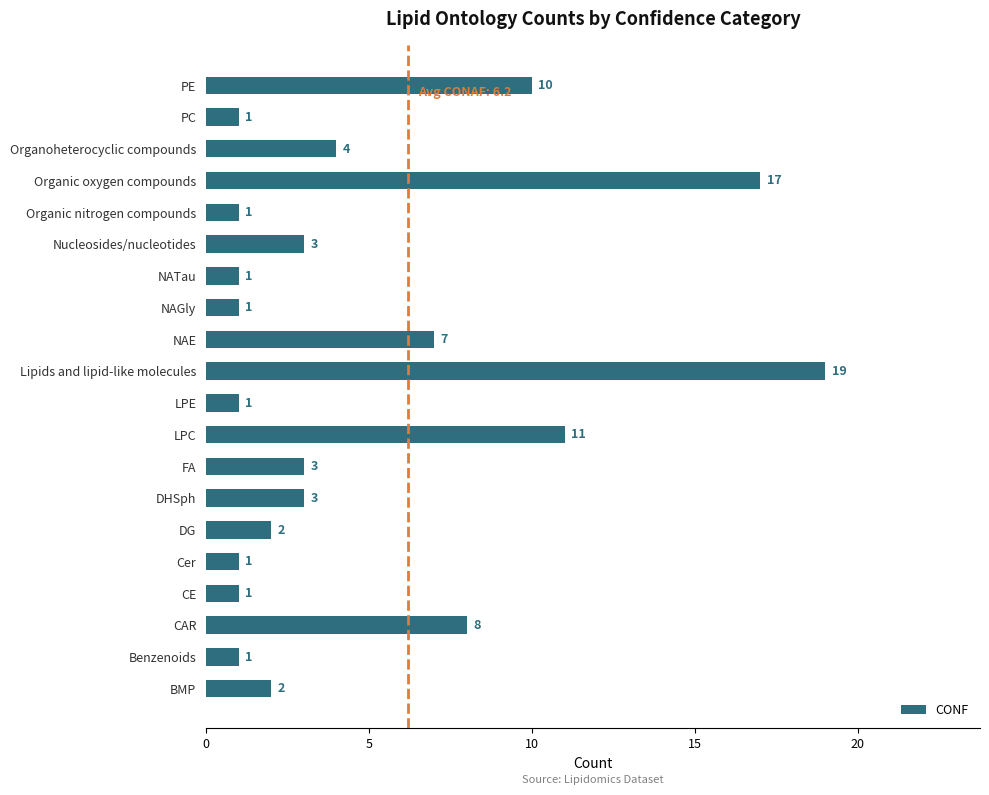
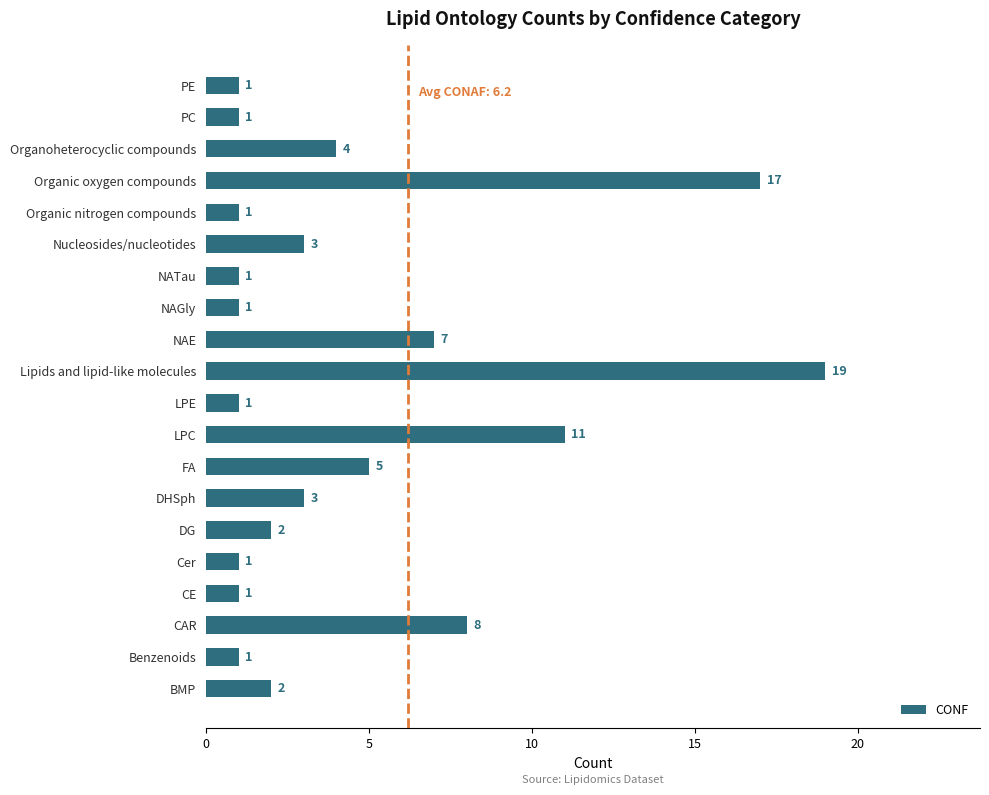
PE: 10 -> 1
FA: 3 -> 5
